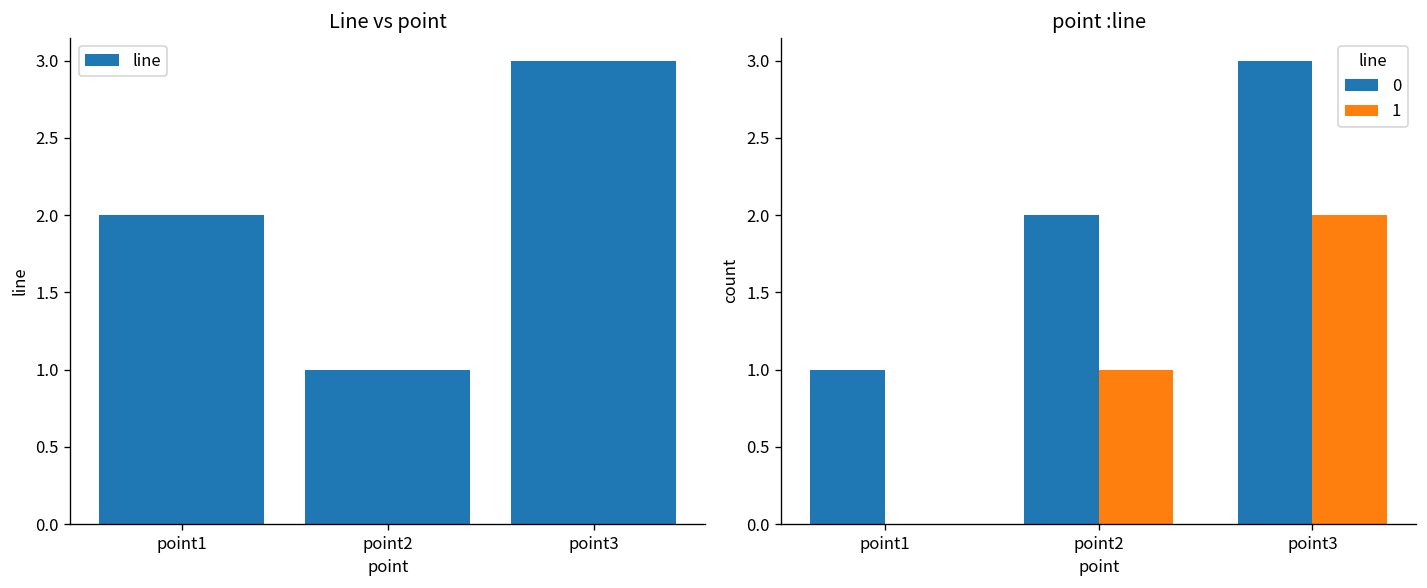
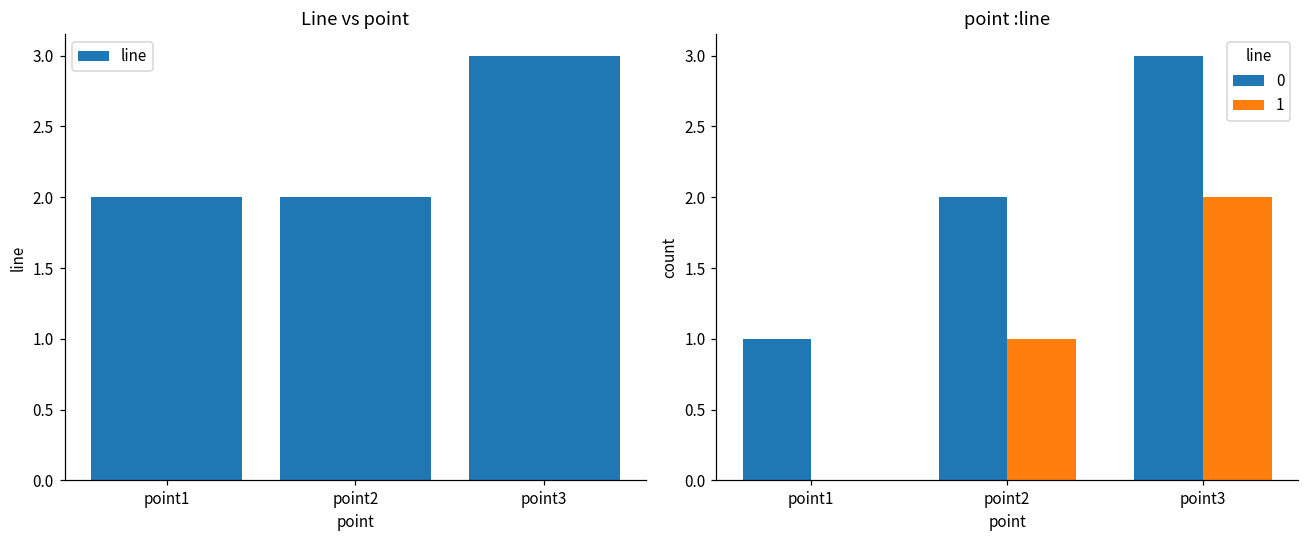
Line vs point, point2: 1 -> 2
